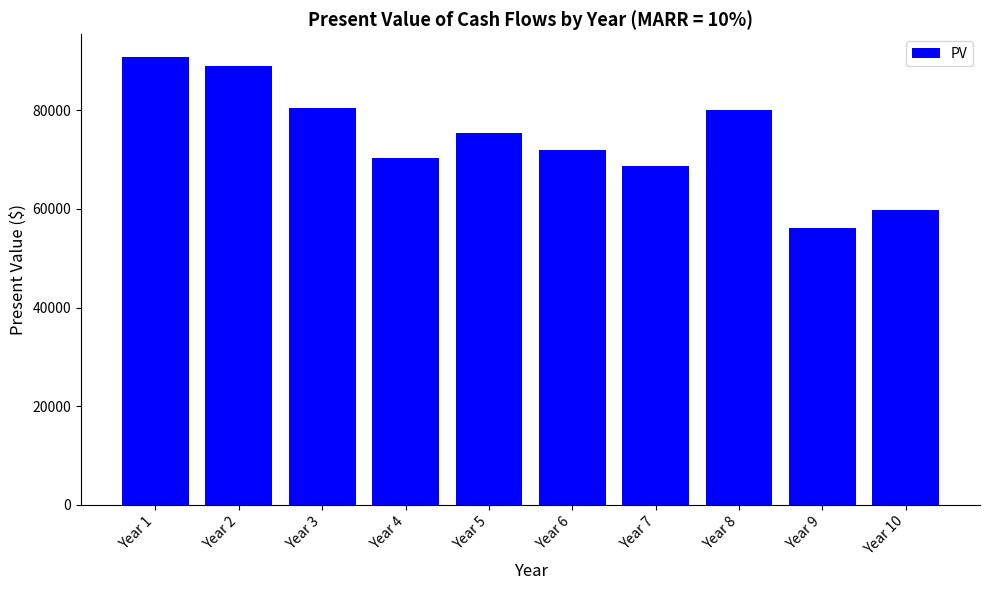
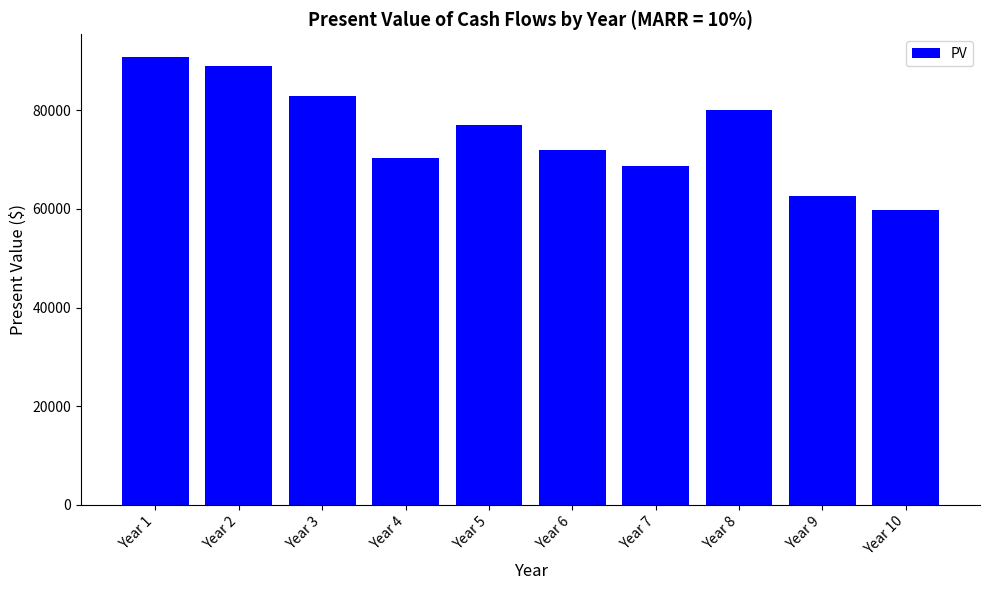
Year 3: 81000 -> 83000
Year 5: 75000 -> 77000
Year 9: 56000 -> 63000
